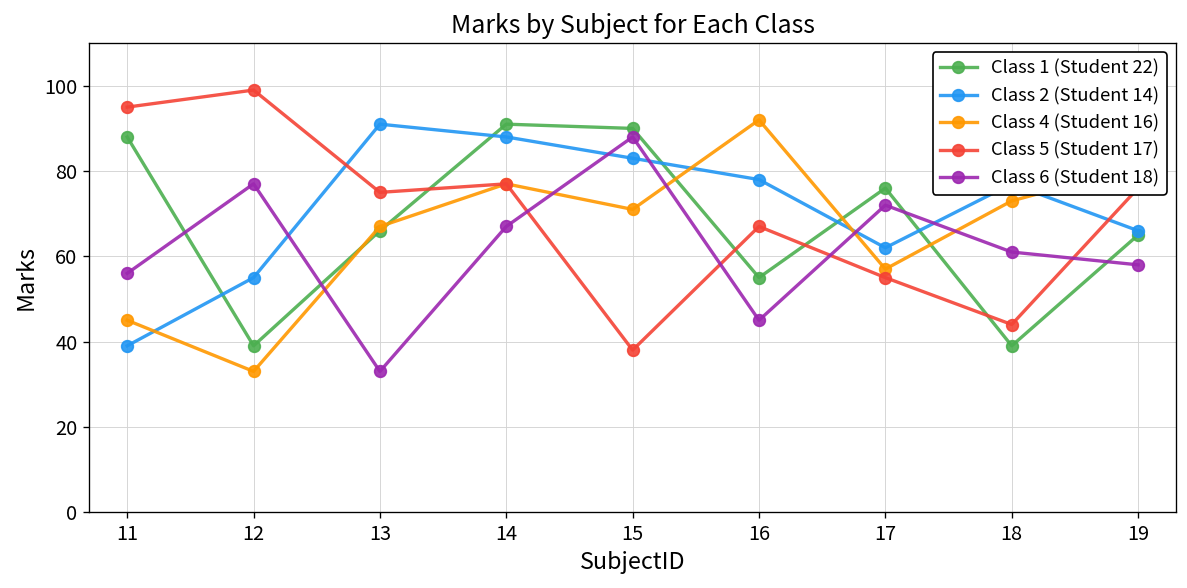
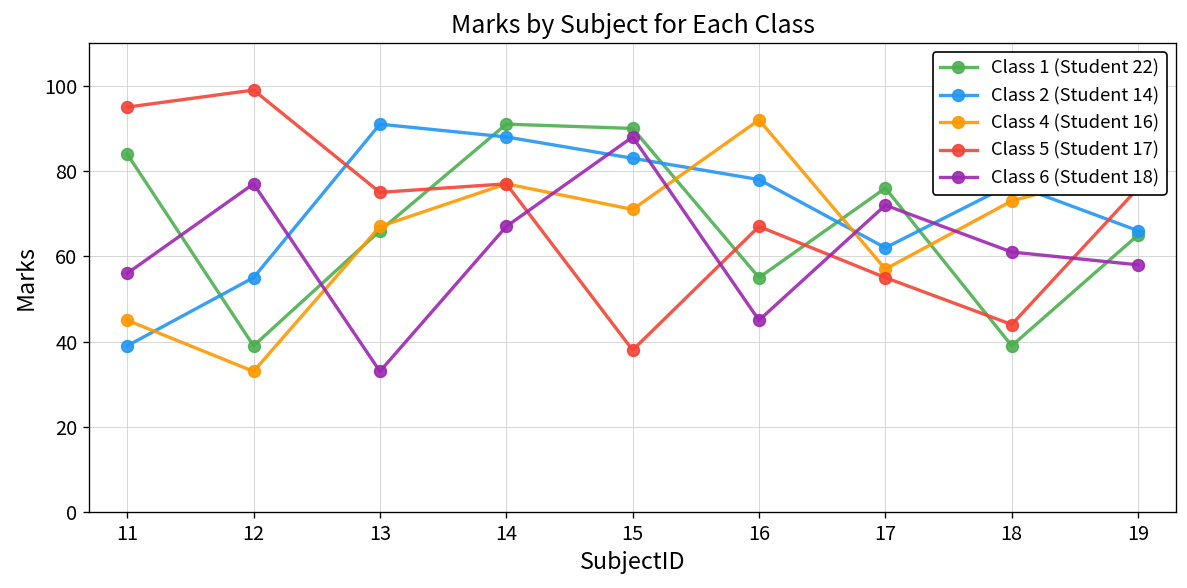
Class 1 (Student 22), 11: 88 -> 84
